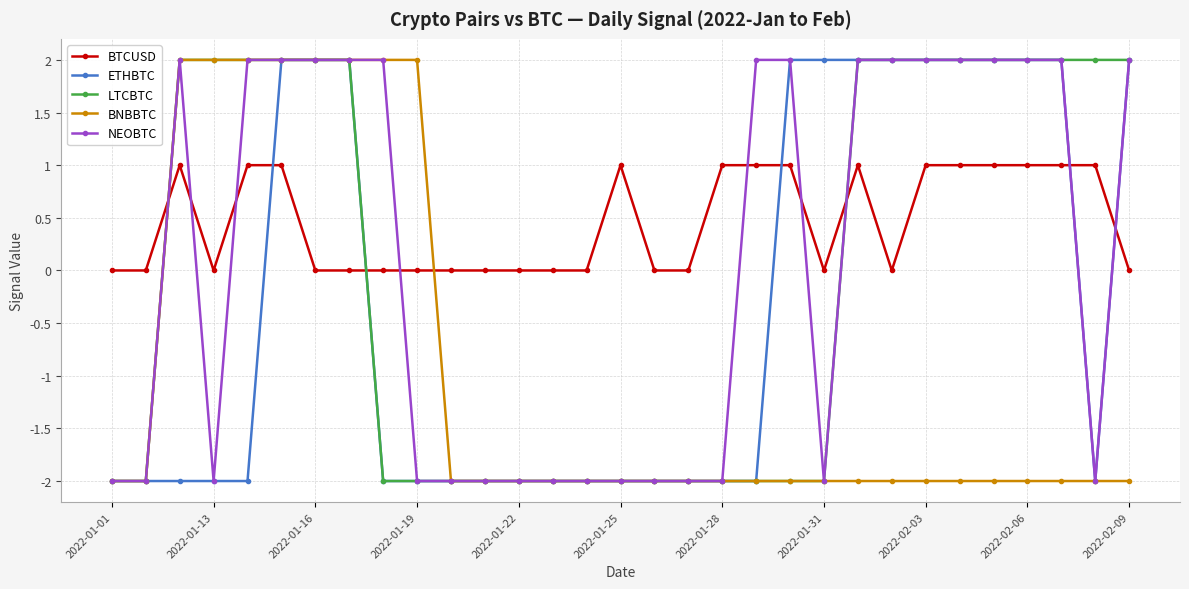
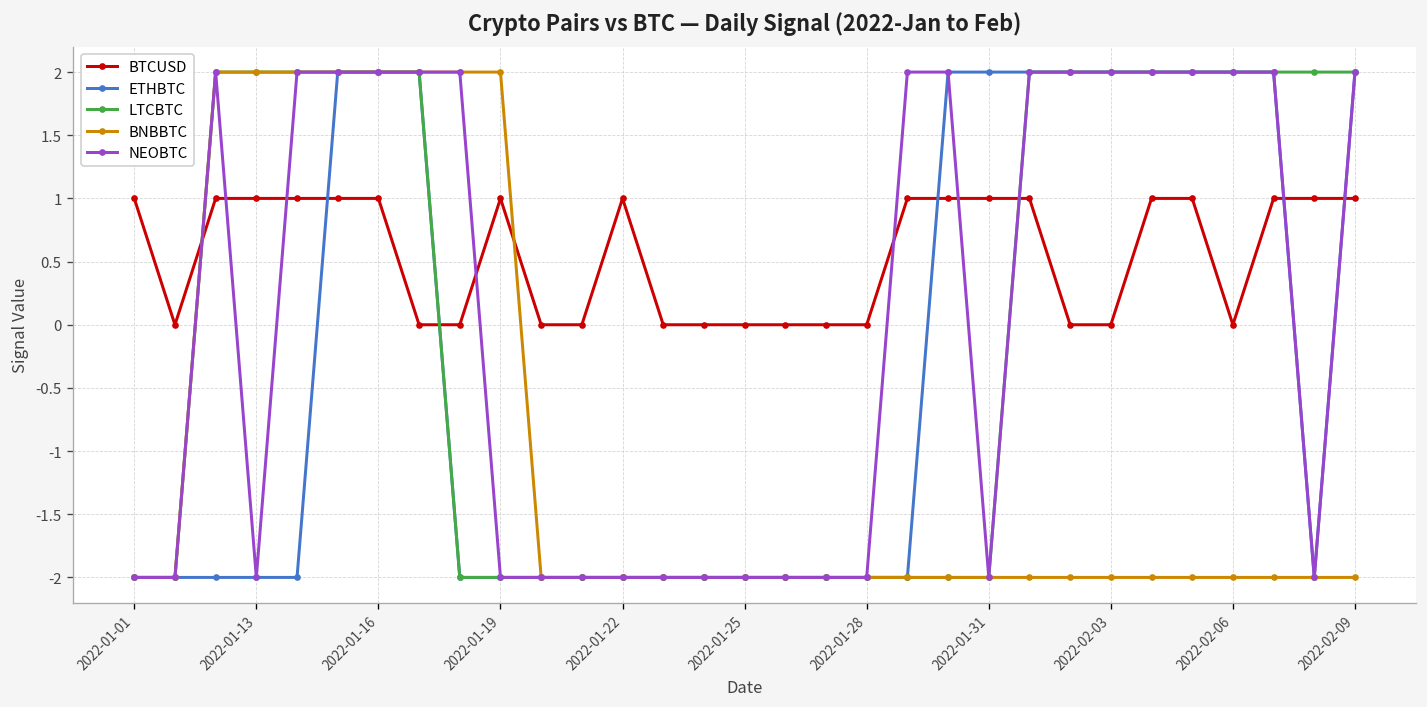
BTCUSD, 2022-01-01: 0 -> 1
BTCUSD, 2022-01-13: 0 -> 1
BTCUSD, 2022-01-16: 0 -> 1
BTCUSD, 2022-01-19: 0 -> 1
BTCUSD, 2022-01-22: 0 -> 1
BTCUSD, 2022-01-25: 1 -> 0
BTCUSD, 2022-01-28: 1 -> 0
BTCUSD, 2022-01-31: 0 -> 1
BTCUSD, 2022-02-03: 1 -> 0
BTCUSD, 2022-02-06: 1 -> 0
BTCUSD, 2022-02-09: 0 -> 1
